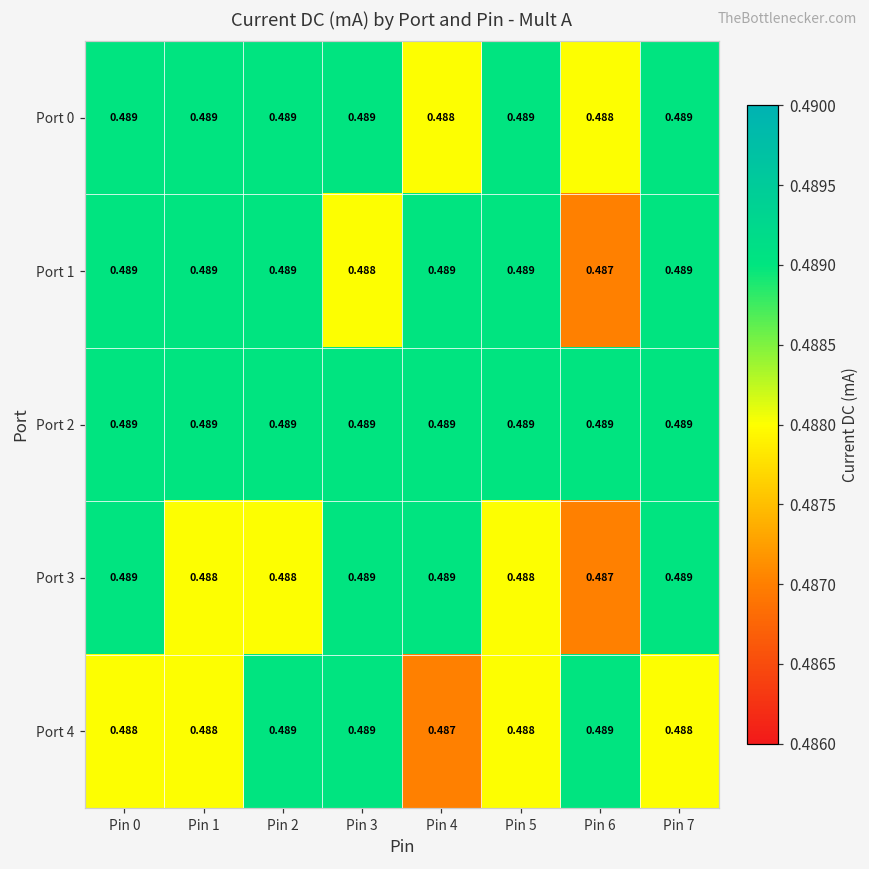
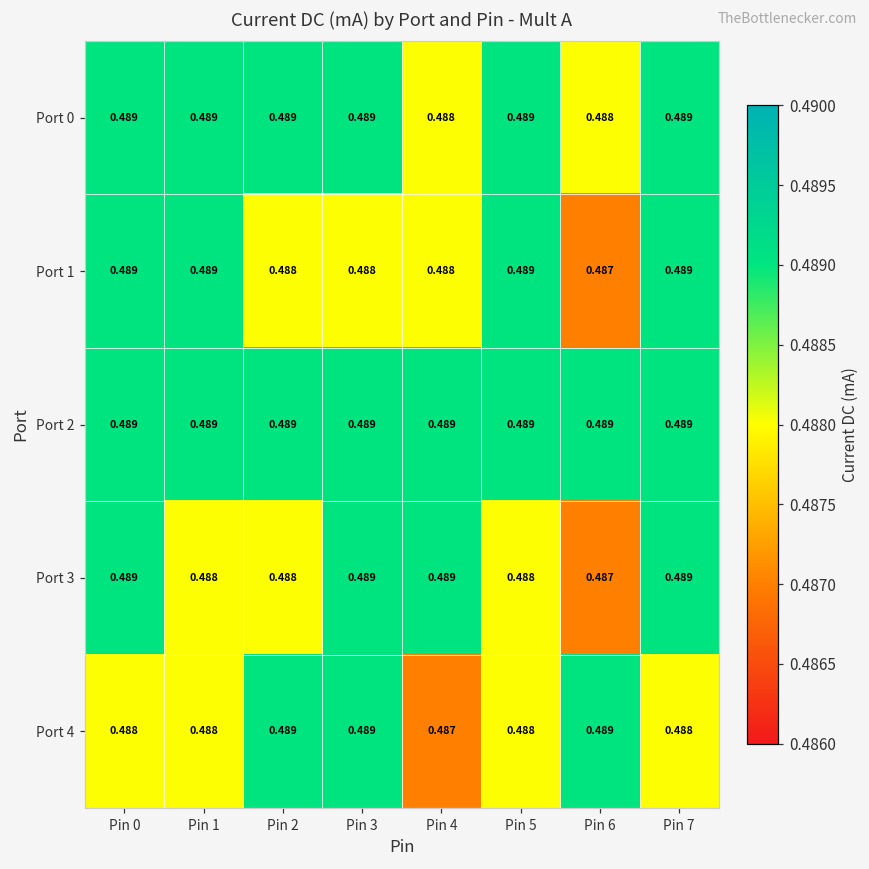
Port 1, Pin 2: 0.489 -> 0.488
Port 1, Pin 4: 0.489 -> 0.488
